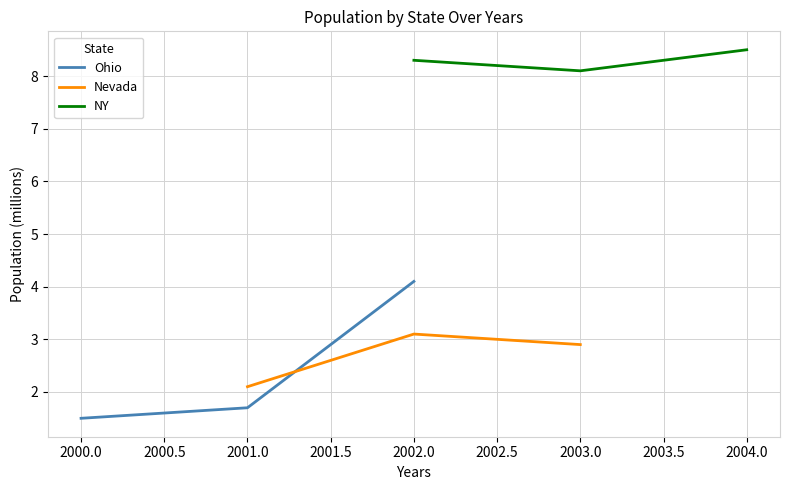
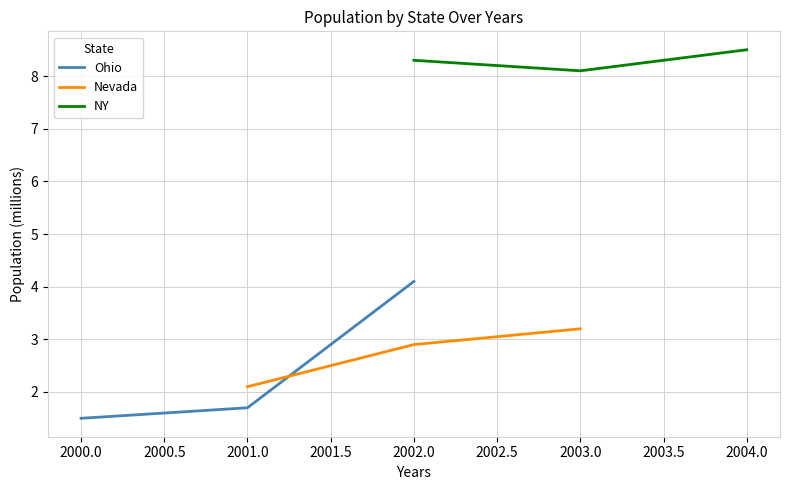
Nevada, 2002.0: 3.1 -> 2.9
Nevada, 2003.0: 2.9 -> 3.2
